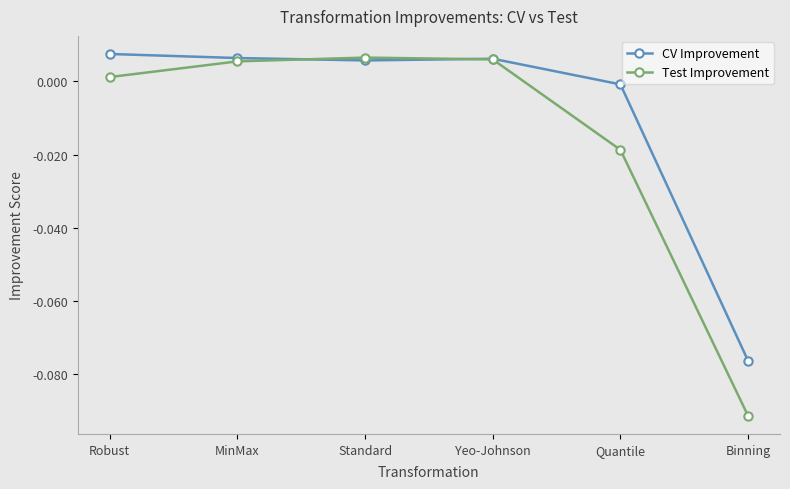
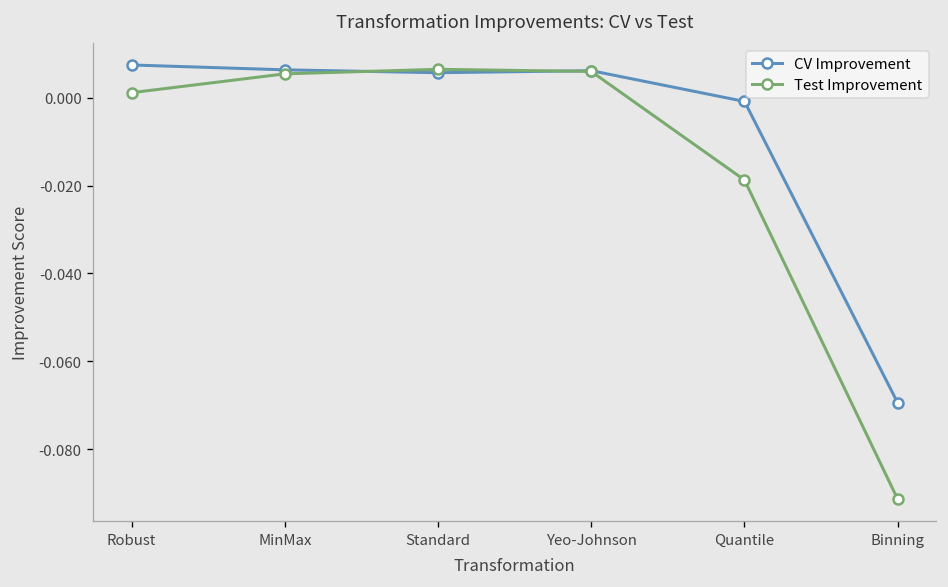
CV Improvement, Binning: -0.076 -> -0.069
